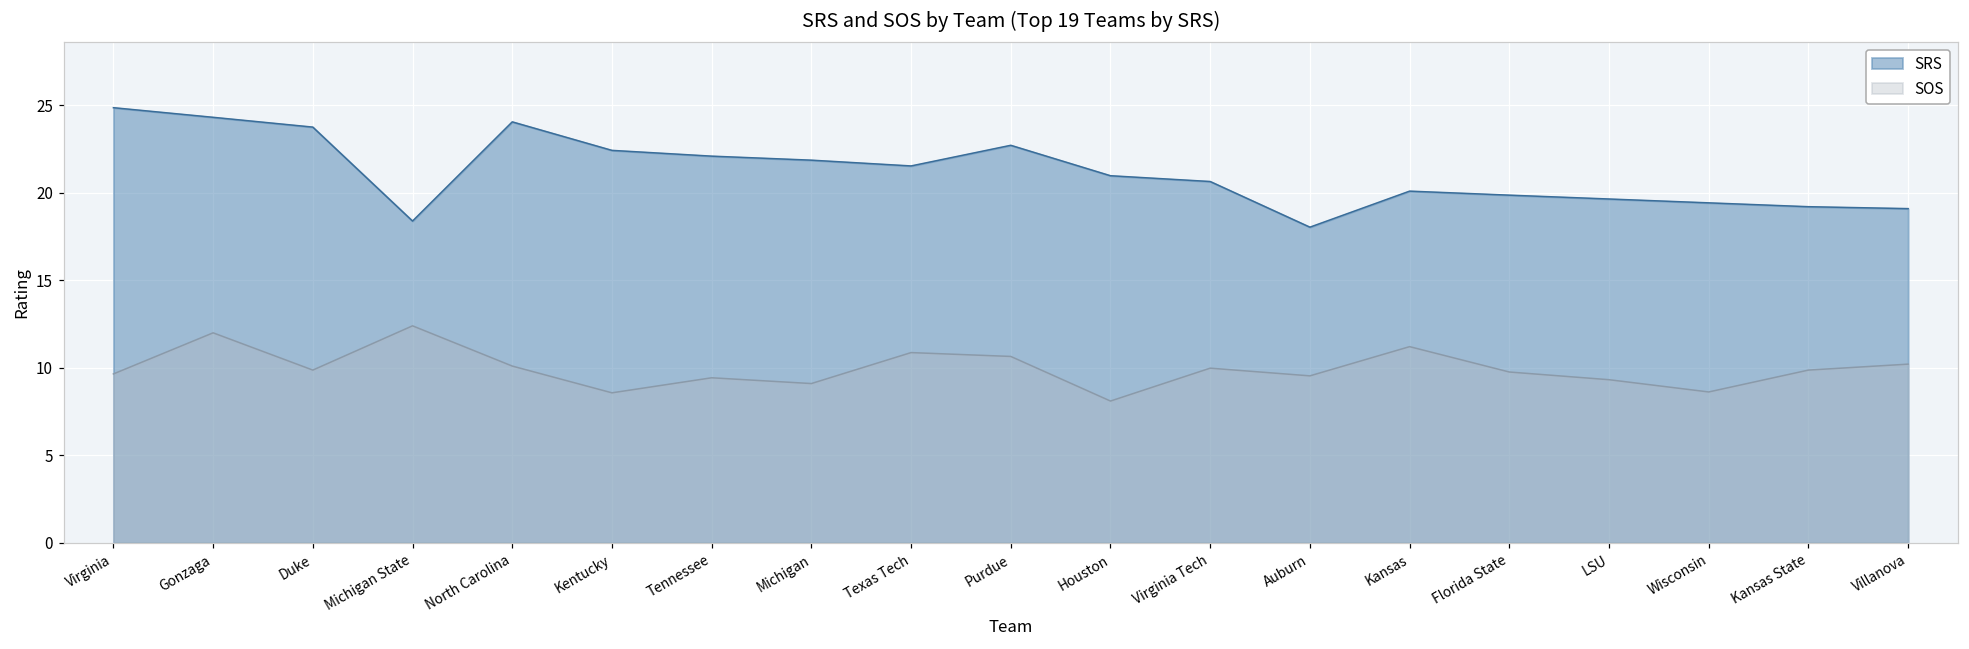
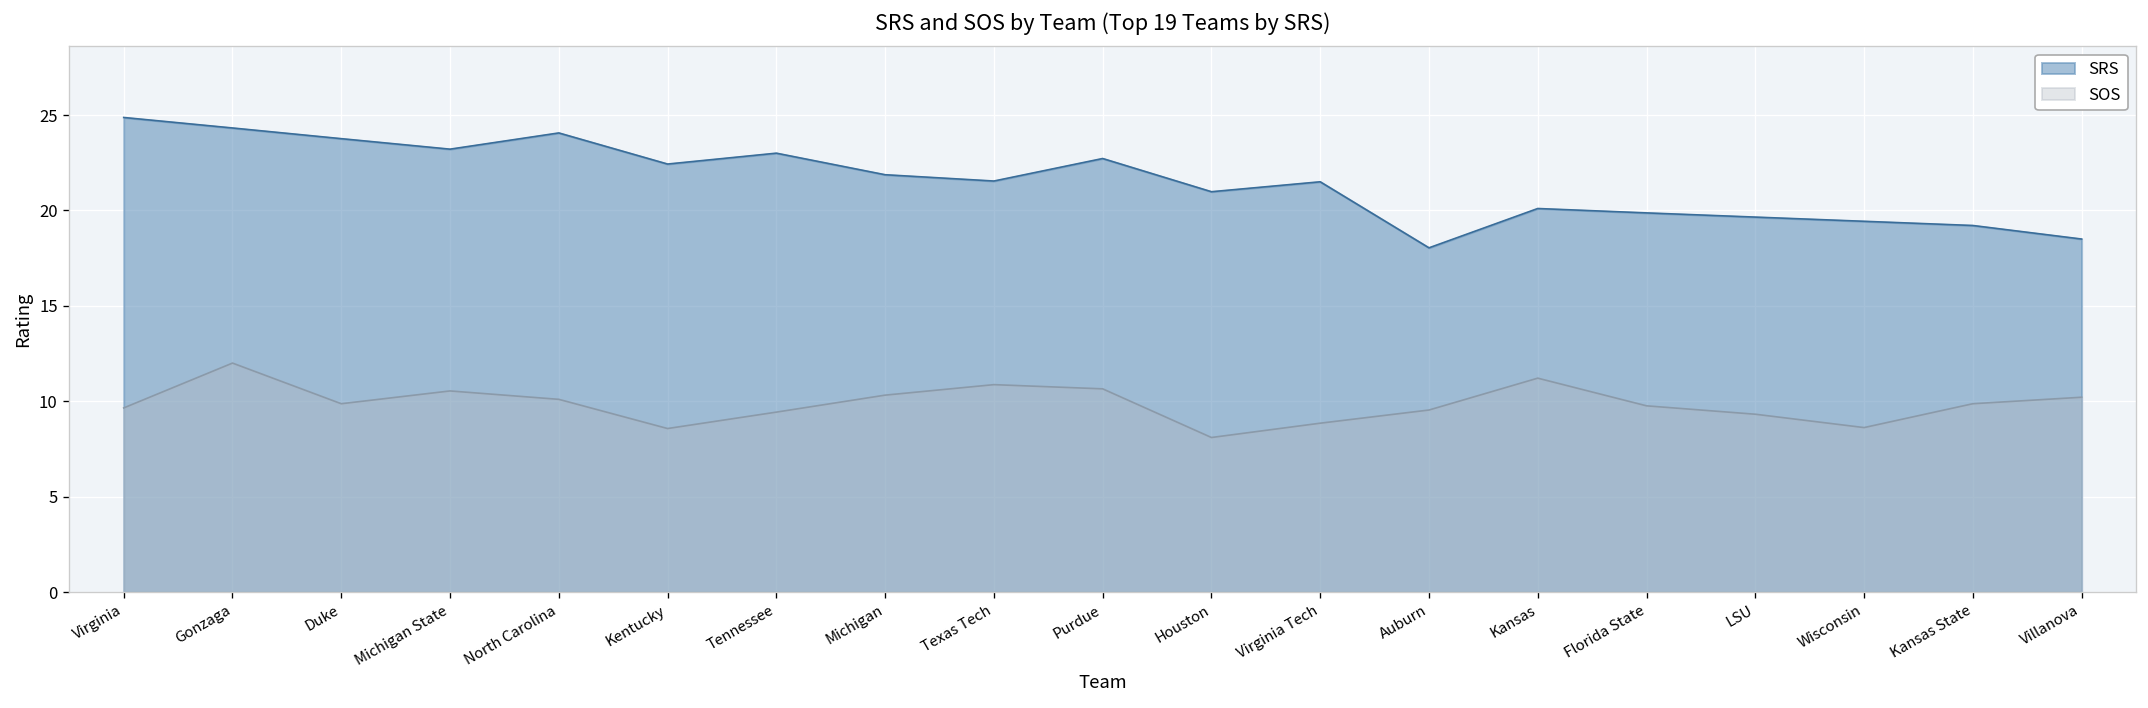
SRS, Michigan State: 18.4 -> 23.2
SOS, Michigan State: 12.4 -> 10.5
SRS, Tennessee: 22.1 -> 23.0
SOS, Michigan: 9.1 -> 10.3
SRS, Virginia Tech: 20.7 -> 21.5
SOS, Virginia Tech: 10.0 -> 8.9
SRS, Villanova: 19.1 -> 18.5
